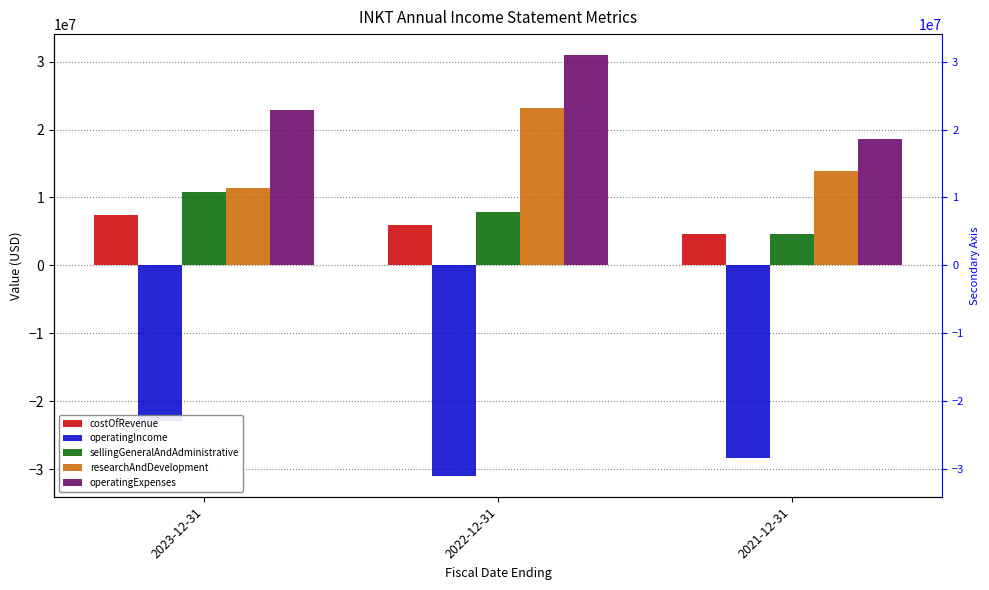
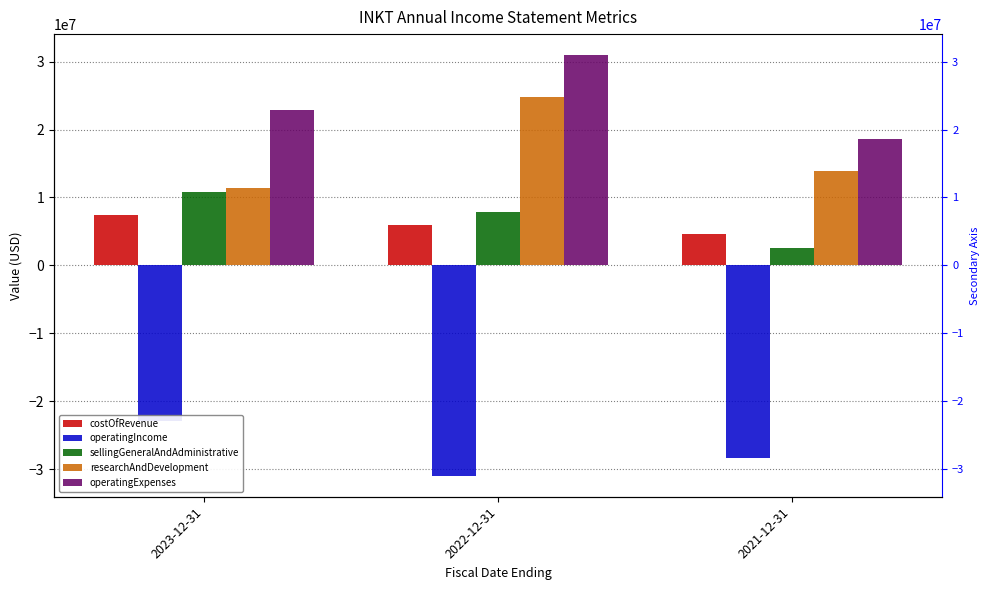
researchAndDevelopment, 2022-12-31: 23000000 -> 25000000
sellingGeneralAndAdministrative, 2021-12-31: 5000000 -> 3000000
